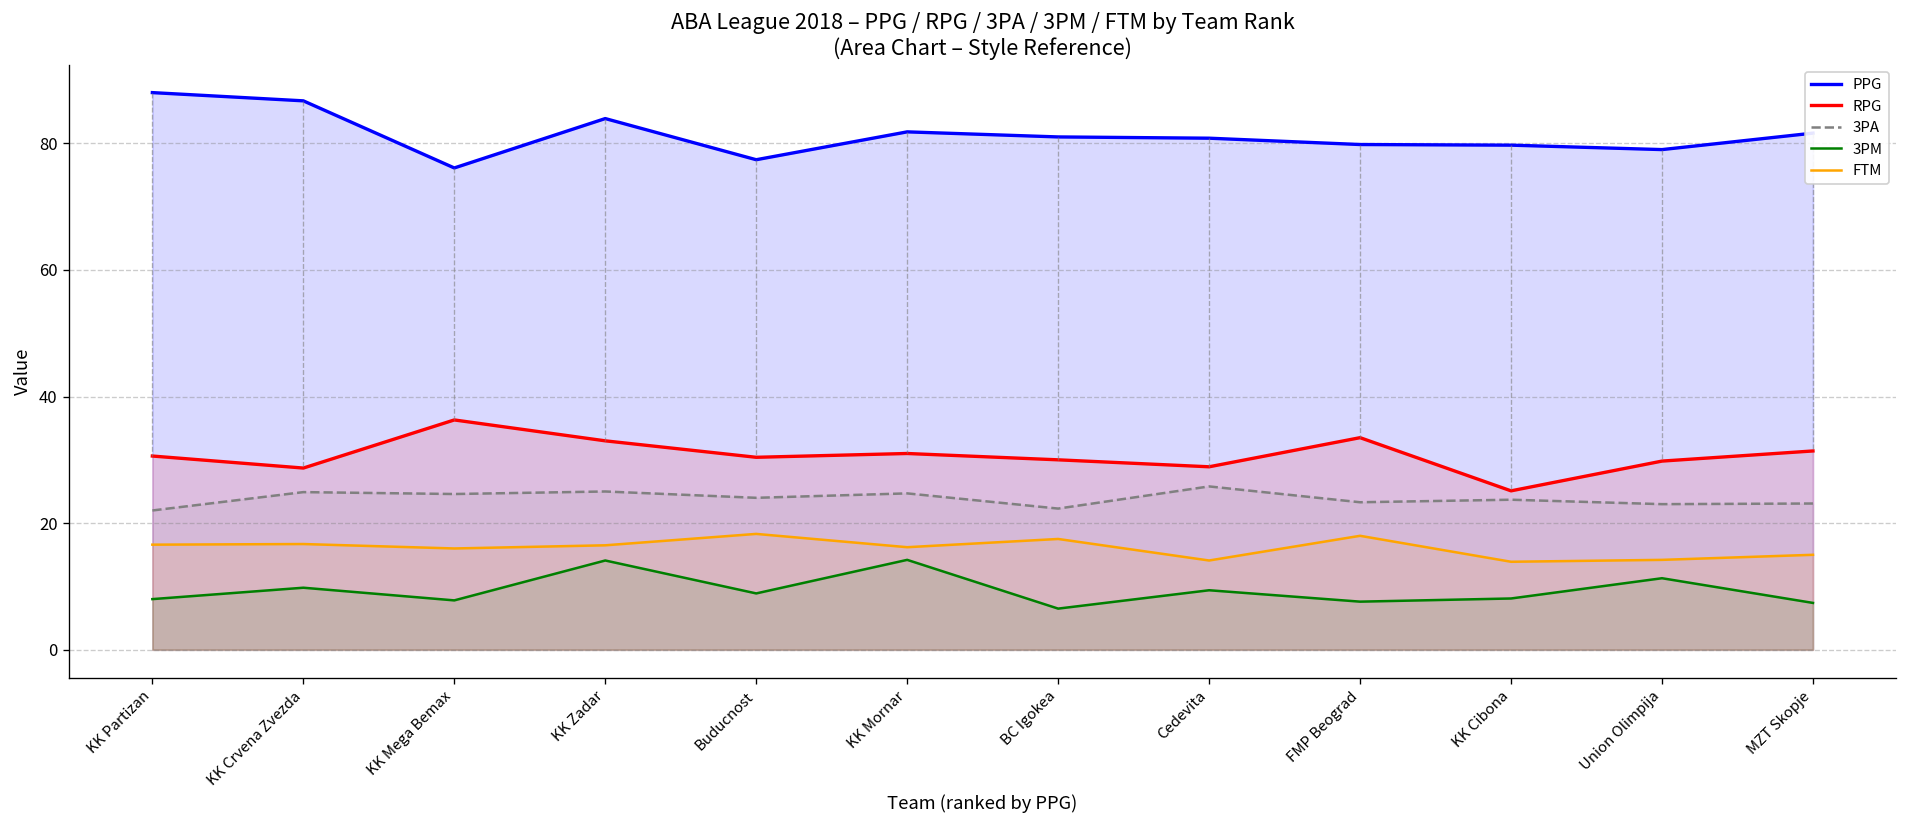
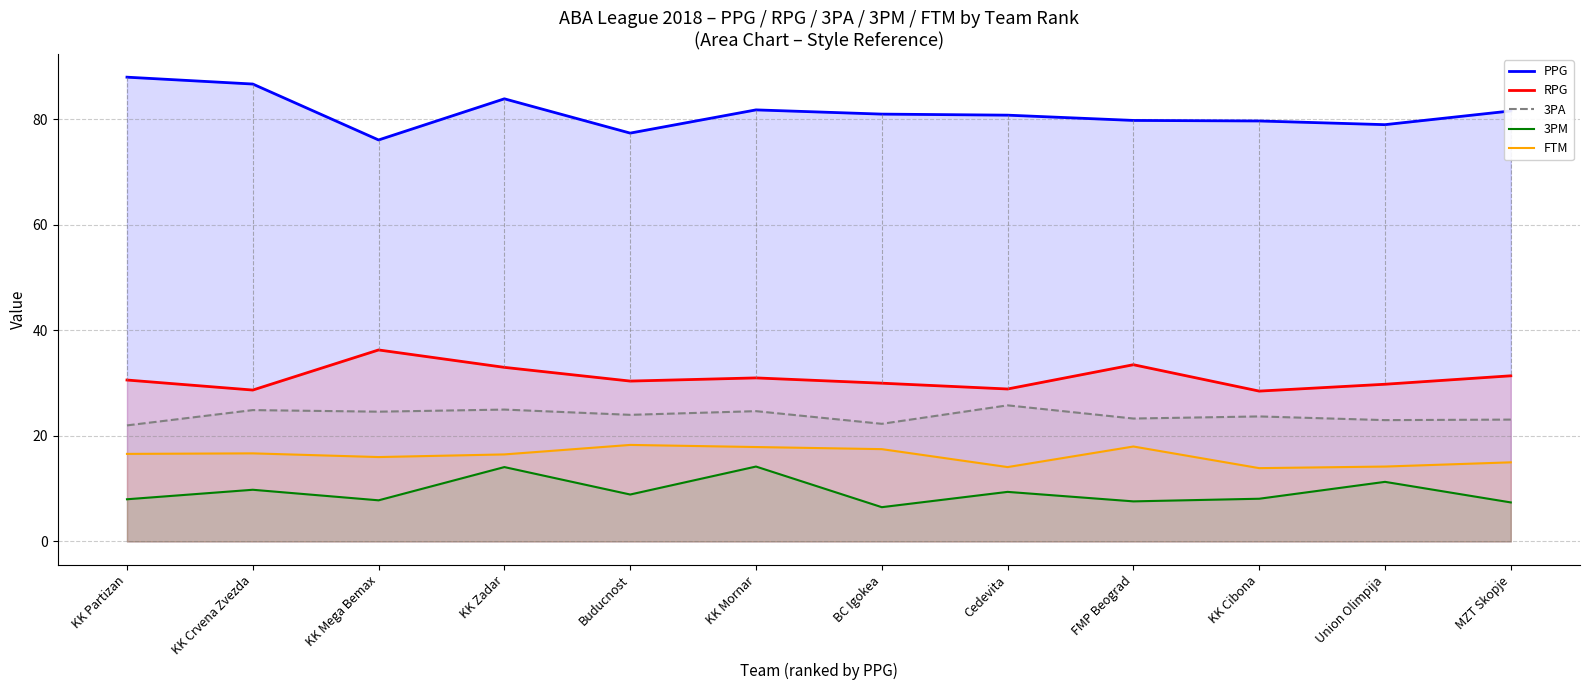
FTM, KK Mornar: 16 -> 18
RPG, KK Cibona: 25 -> 29
